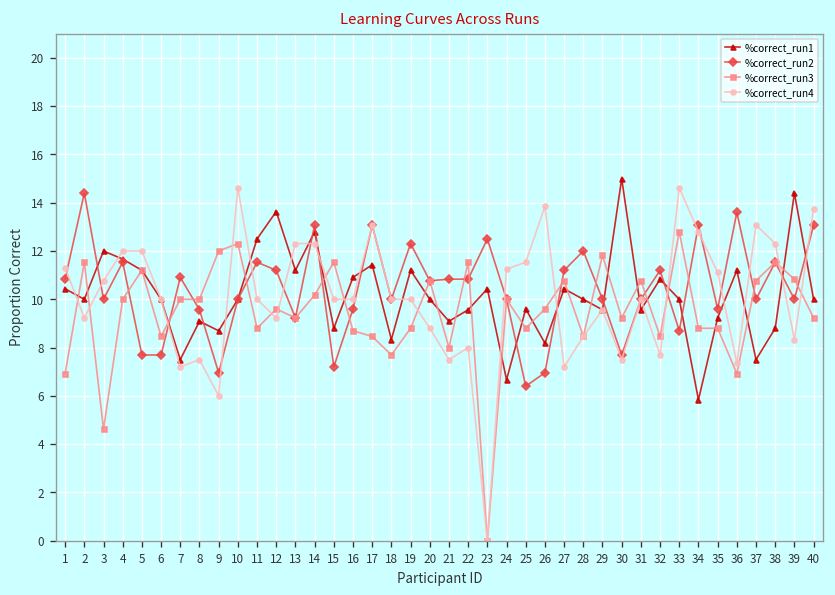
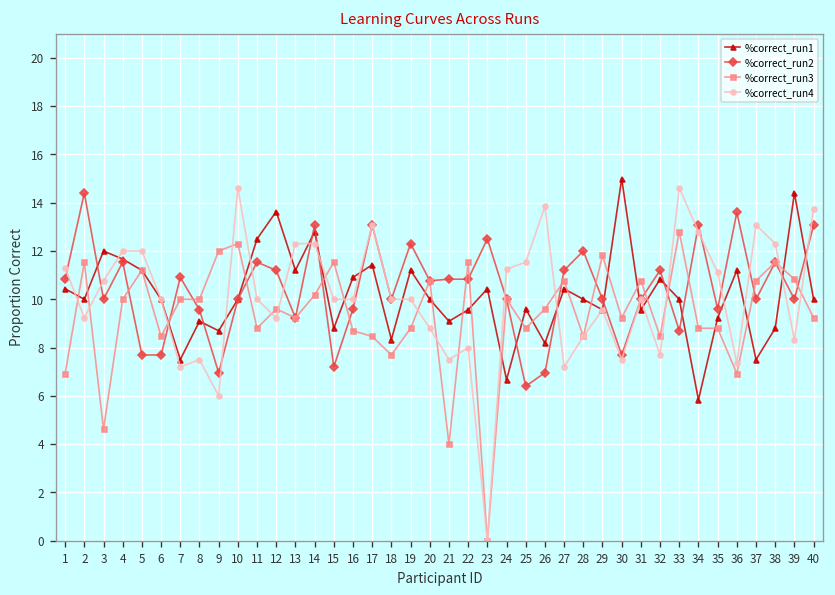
%correct_run3, 21: 8.0 -> 4.0
